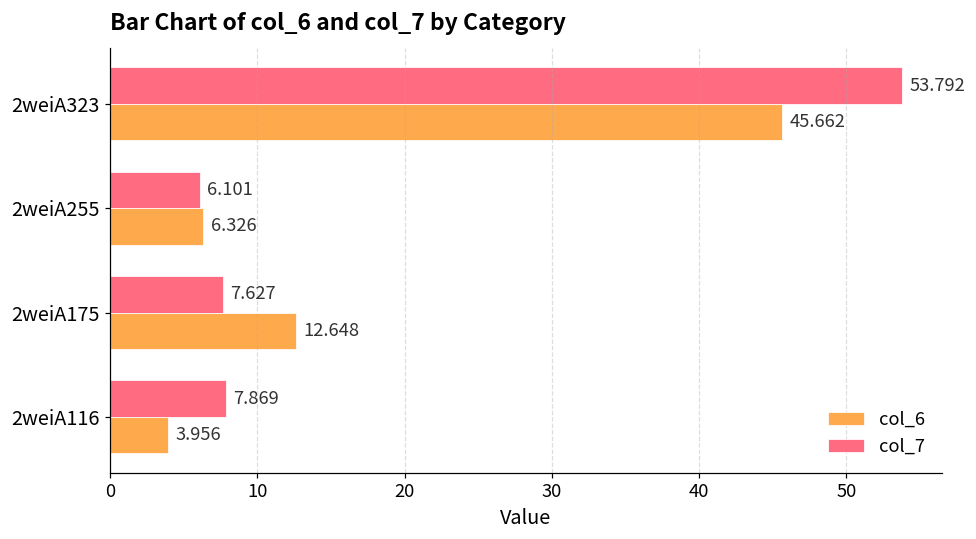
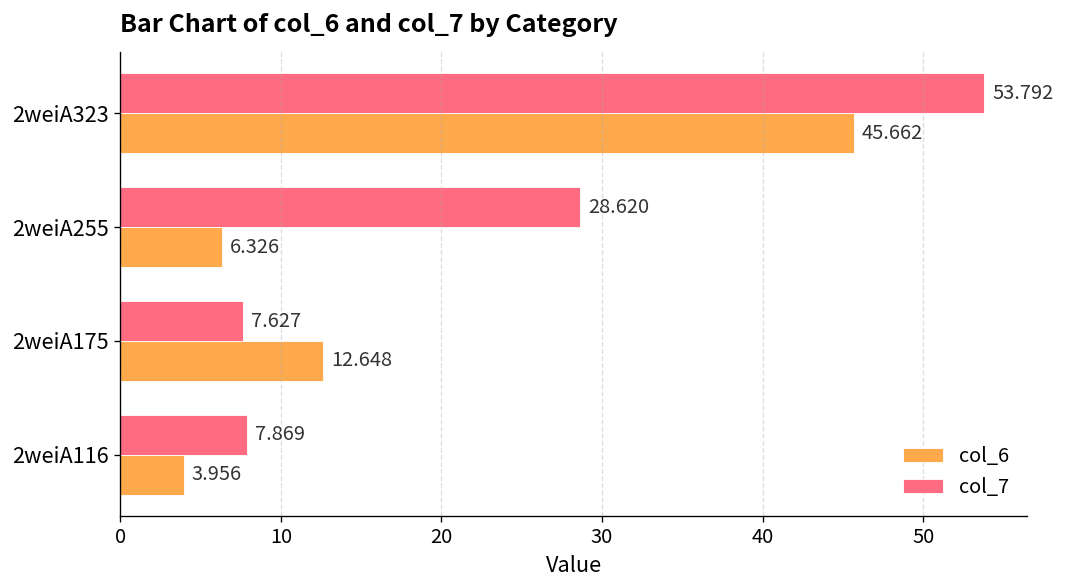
col_7, 2weiA255: 6.101 -> 28.620
